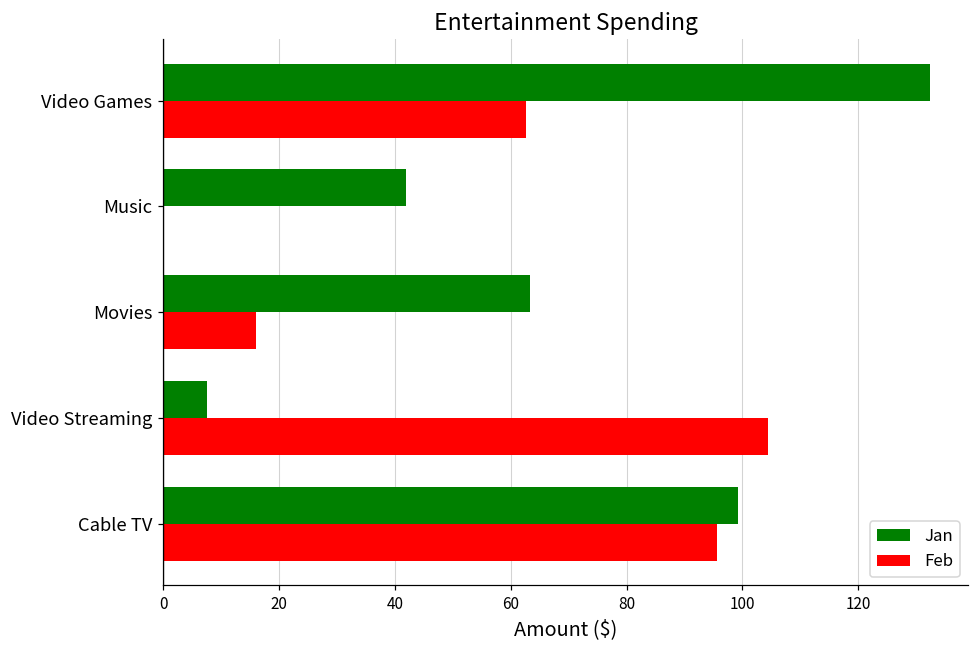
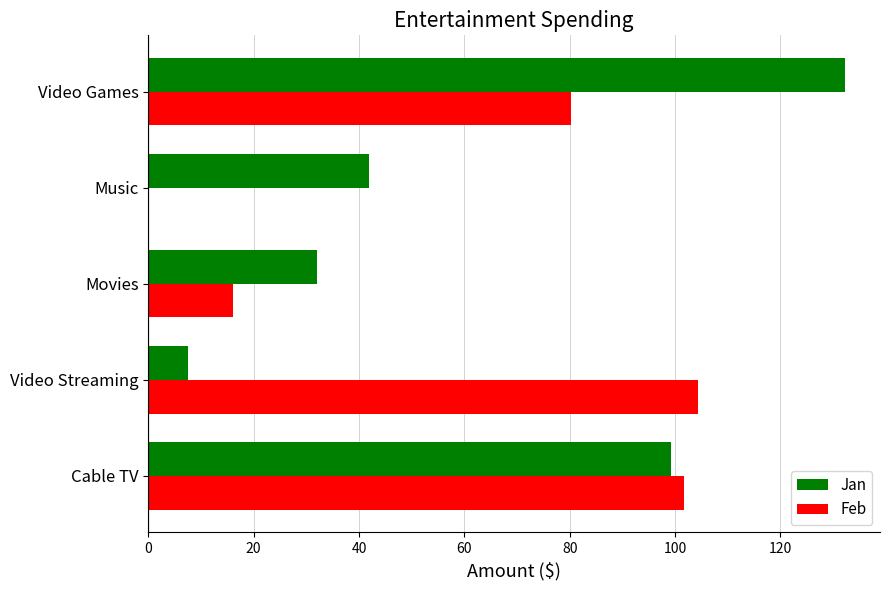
Feb, Video Games: 63 -> 80
Jan, Movies: 63 -> 32
Feb, Cable TV: 96 -> 102
